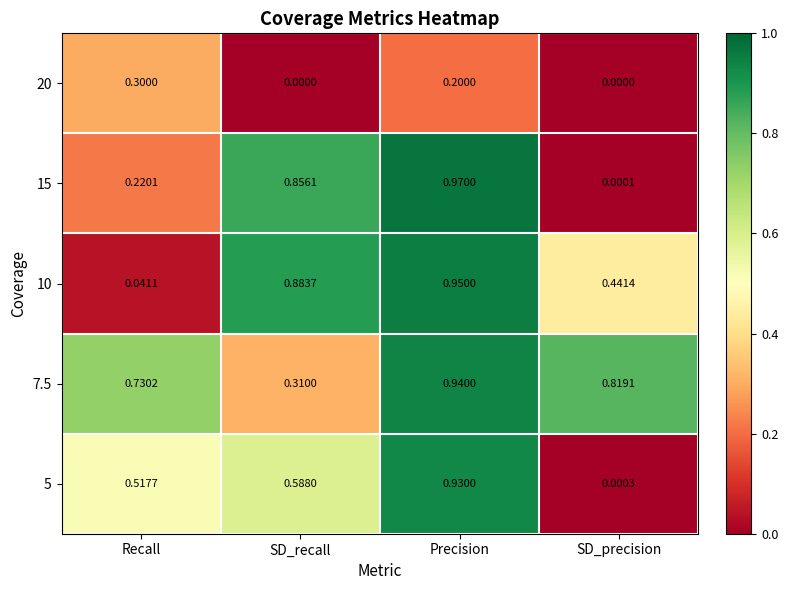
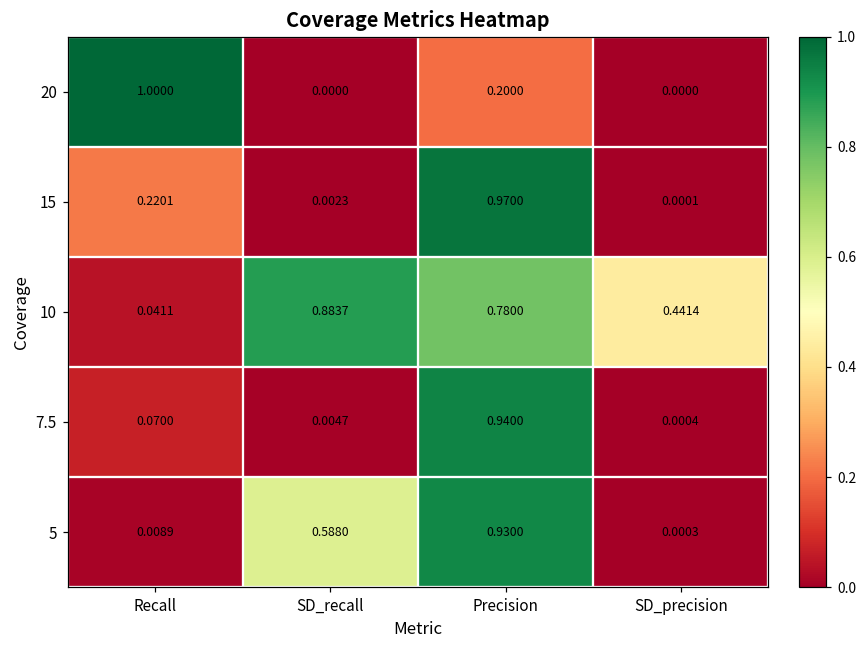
20, Recall: 0.3000 -> 1.0000
15, SD_recall: 0.8561 -> 0.0023
10, Precision: 0.9500 -> 0.7800
7.5, Recall: 0.7302 -> 0.0700
7.5, SD_recall: 0.3100 -> 0.0047
7.5, SD_precision: 0.8191 -> 0.0004
5, Recall: 0.5177 -> 0.0089
